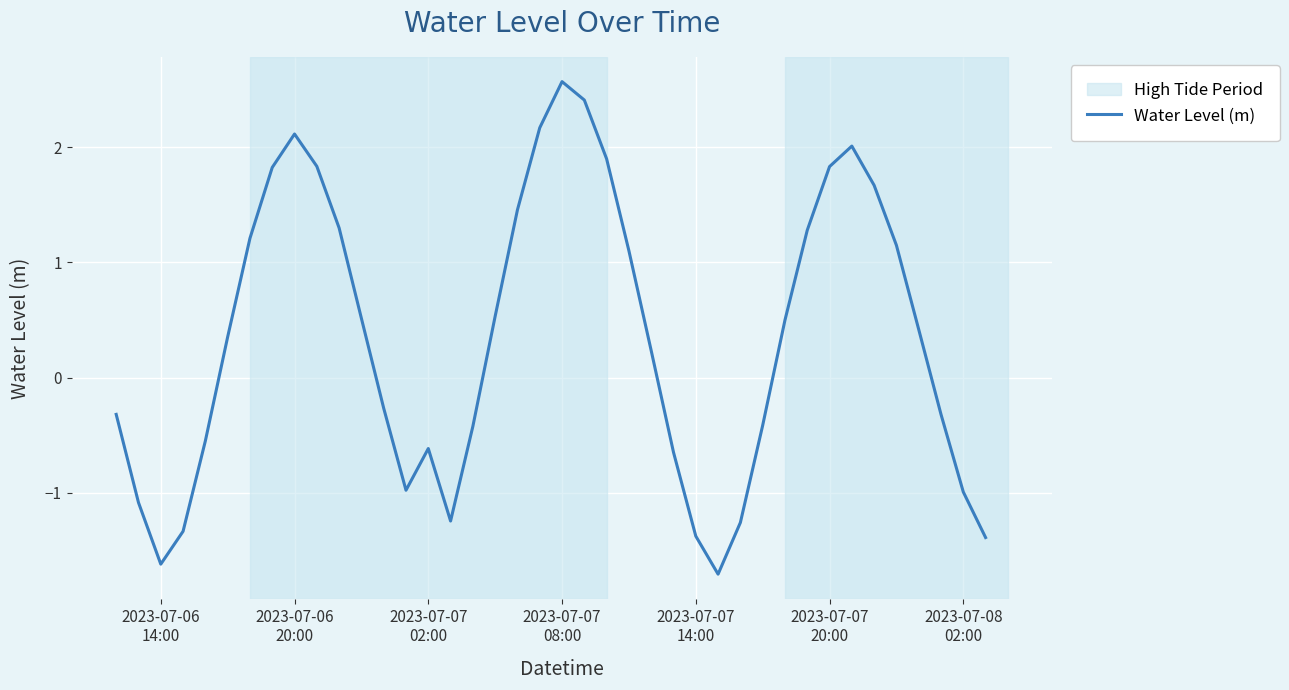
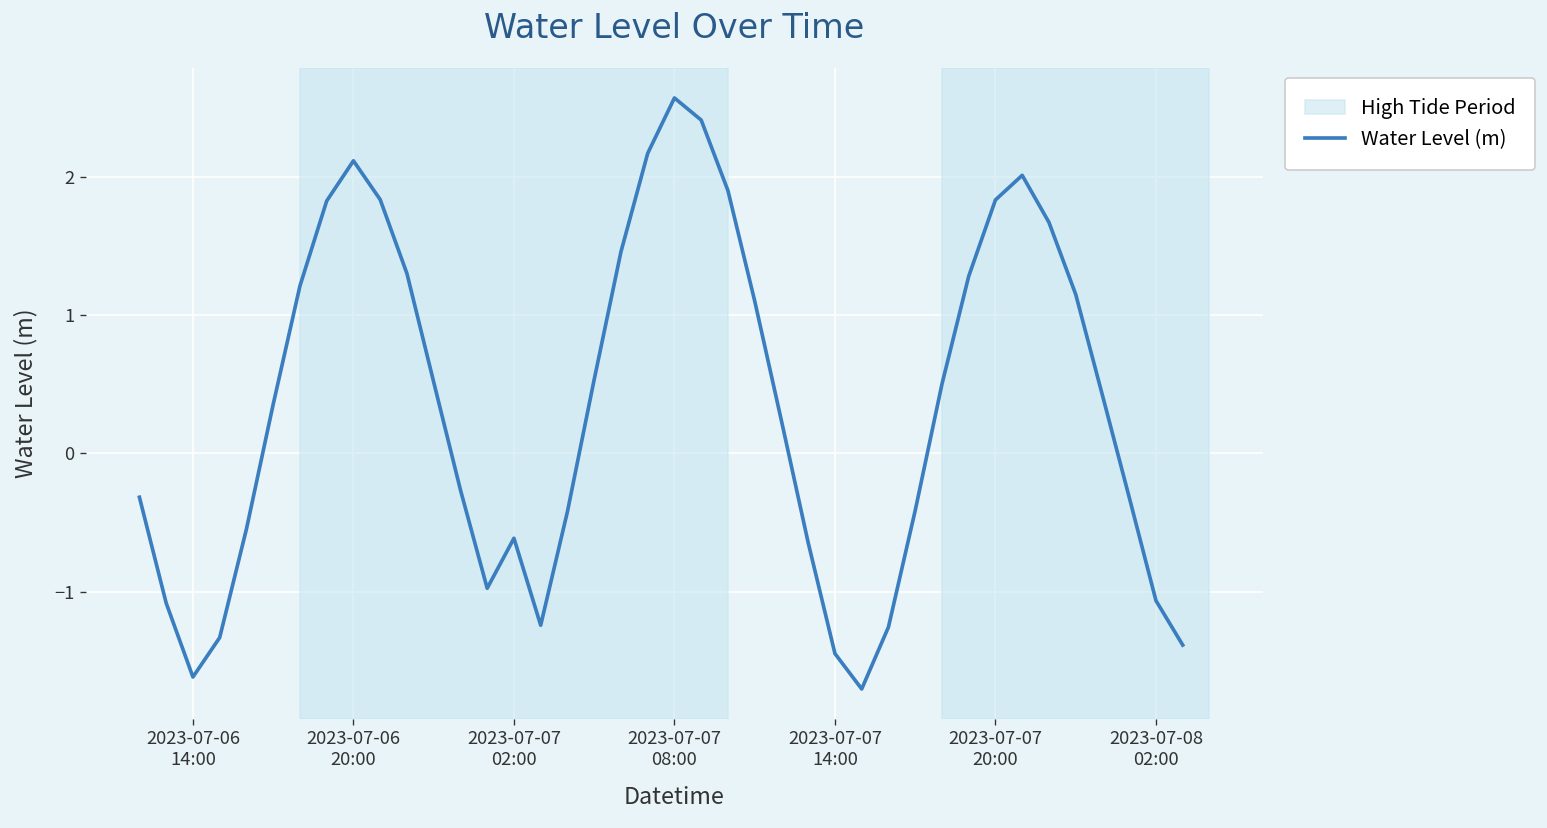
2023-07-07 14:00: -1.37 -> -1.45
2023-07-08 02:00: -0.99 -> -1.07
